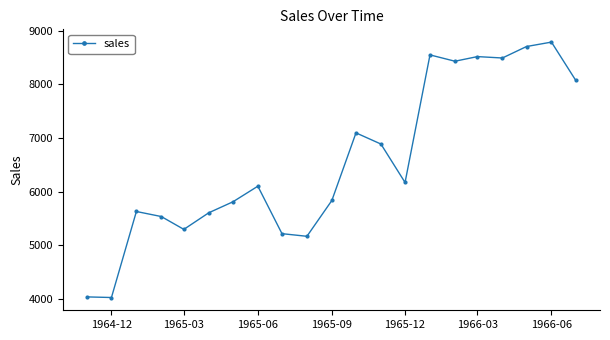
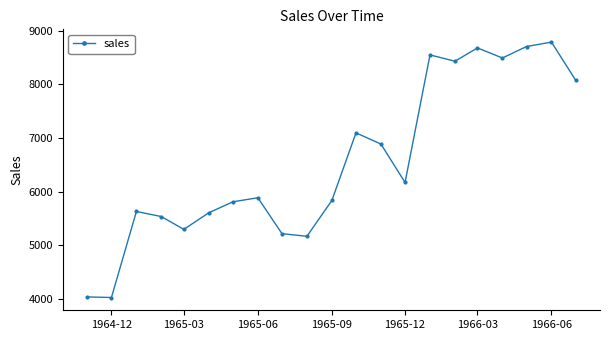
1965-06: 6100 -> 5900
1966-03: 8500 -> 8700
